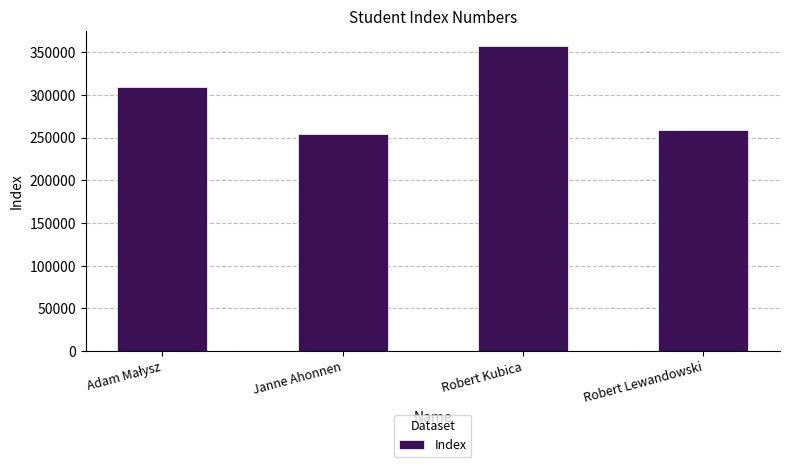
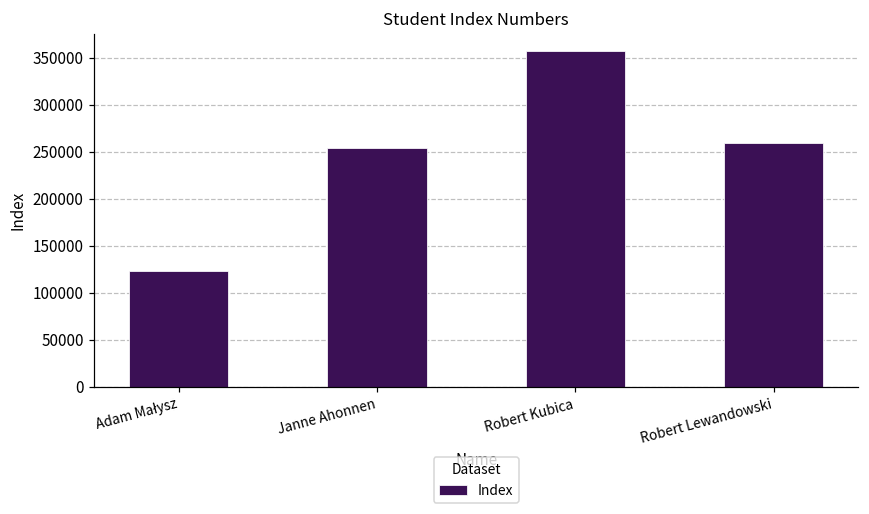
Adam Małysz: 310000 -> 120000
